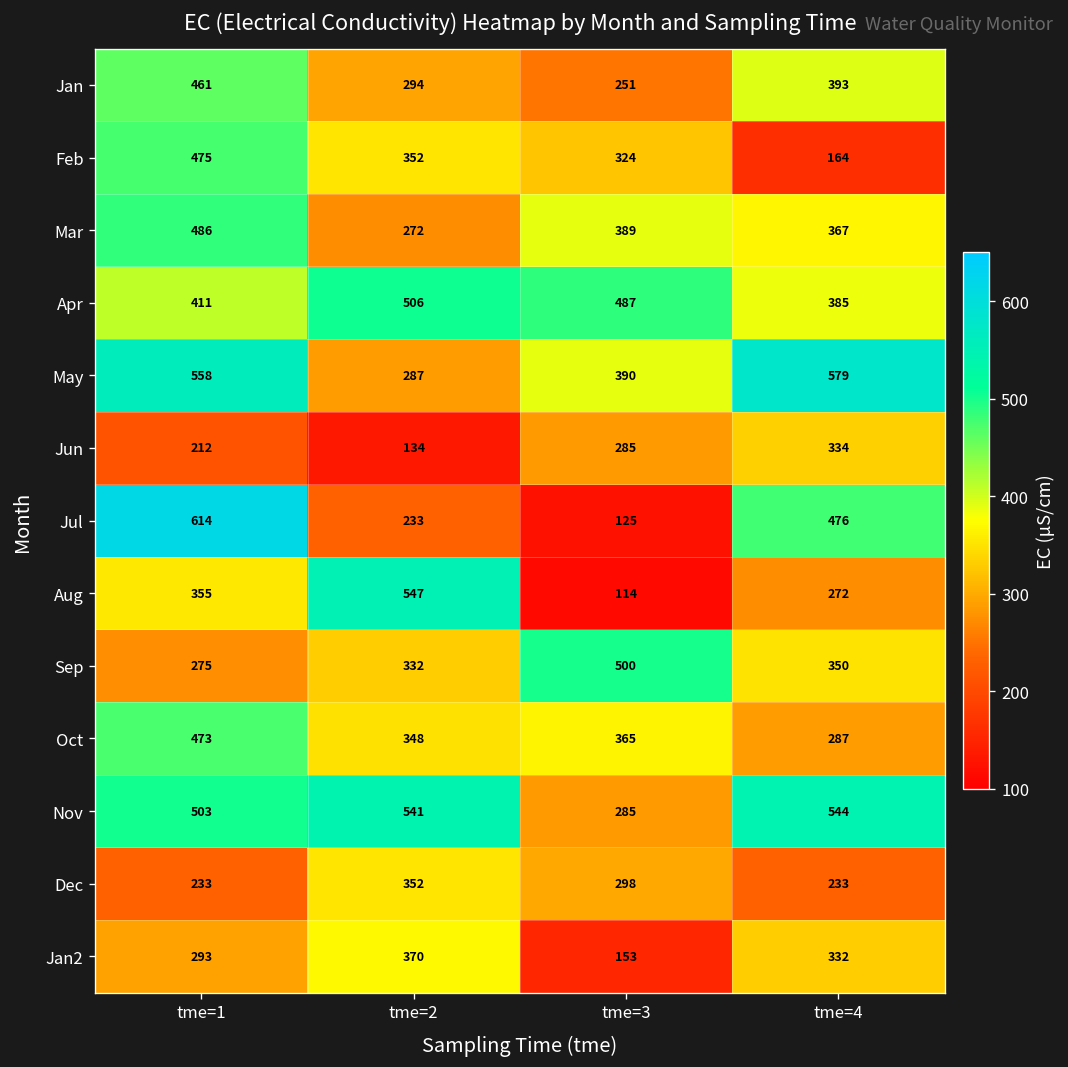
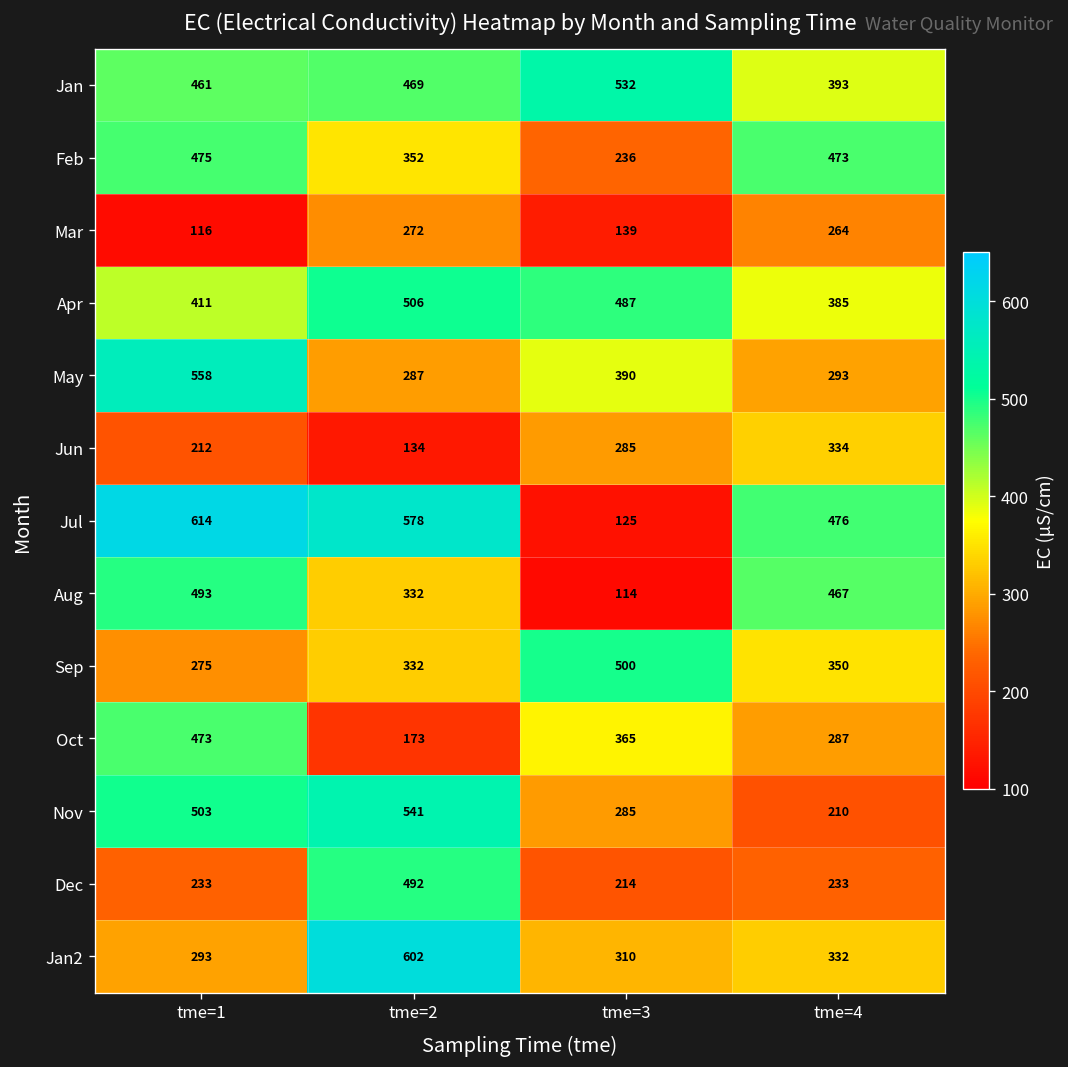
Jan, tme=2: 294 -> 469
Jan, tme=3: 251 -> 532
Feb, tme=3: 324 -> 236
Feb, tme=4: 164 -> 473
Mar, tme=1: 486 -> 116
Mar, tme=3: 389 -> 139
Mar, tme=4: 367 -> 264
May, tme=4: 579 -> 293
Jul, tme=2: 233 -> 578
Aug, tme=1: 355 -> 493
Aug, tme=2: 547 -> 332
Aug, tme=4: 272 -> 467
Oct, tme=2: 348 -> 173
Nov, tme=4: 544 -> 210
Dec, tme=2: 352 -> 492
Dec, tme=3: 298 -> 214
Jan2, tme=2: 370 -> 602
Jan2, tme=3: 153 -> 310
